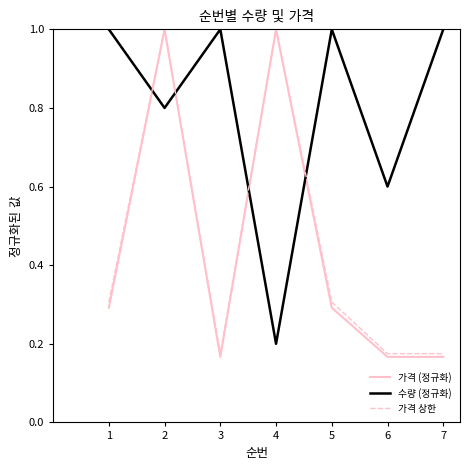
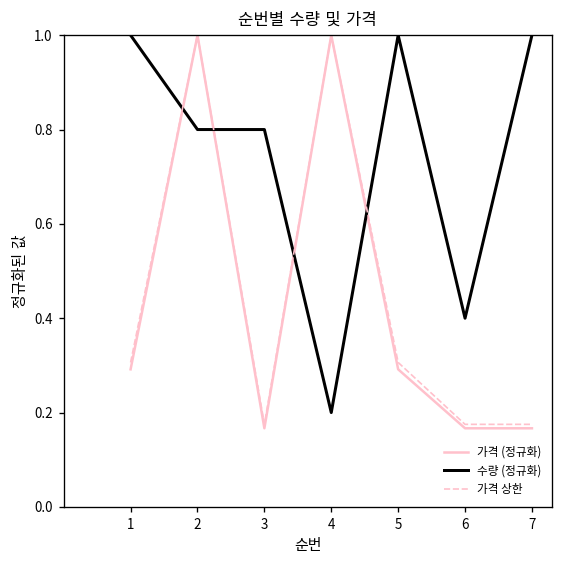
수량 (정규화), 3: 1.00 -> 0.80
수량 (정규화), 6: 0.60 -> 0.40
